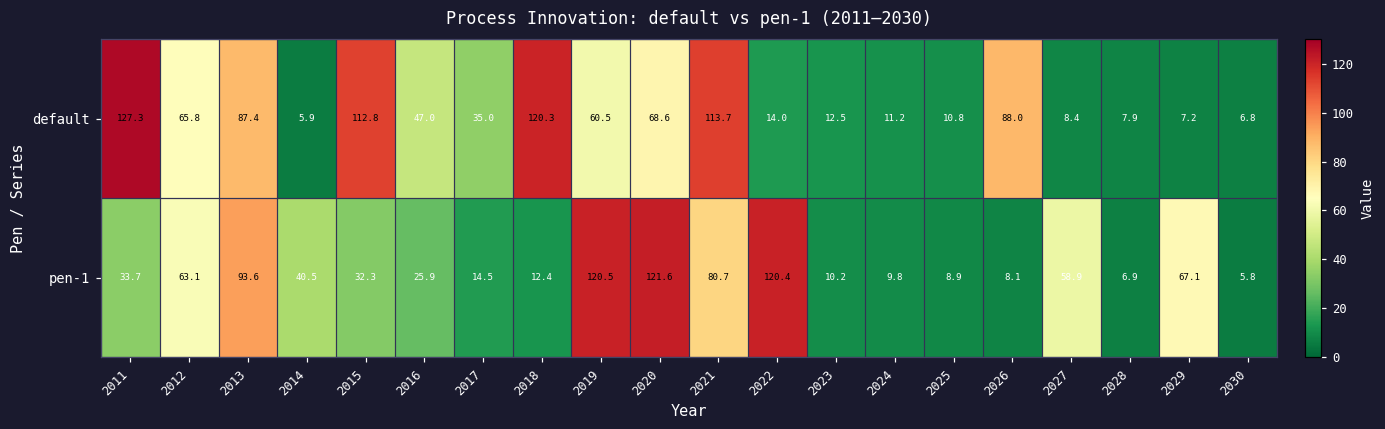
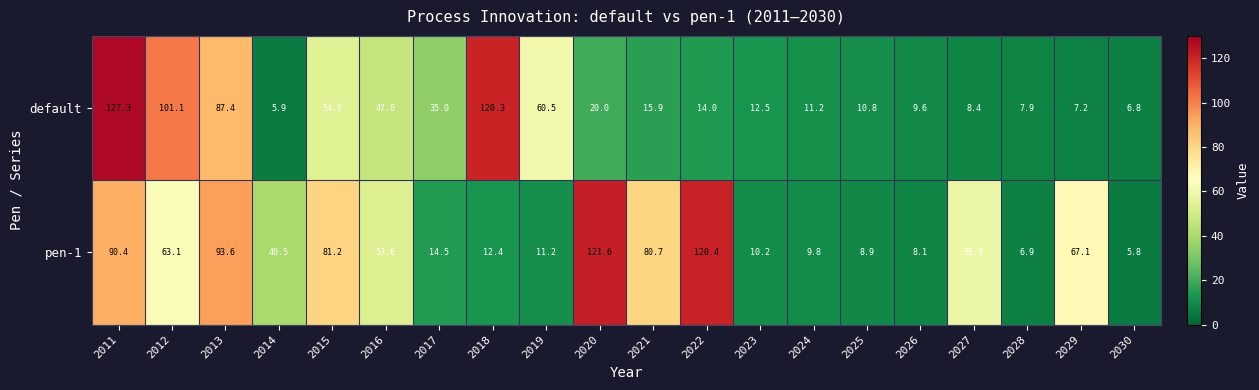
default, 2012: 65.8 -> 101.1
default, 2015: 112.8 -> 54.0
default, 2020: 68.6 -> 20.0
default, 2021: 113.7 -> 15.9
default, 2026: 88.0 -> 9.6
pen-1, 2011: 33.7 -> 90.4
pen-1, 2015: 32.3 -> 81.2
pen-1, 2016: 25.9 -> 53.6
pen-1, 2019: 120.5 -> 11.2
